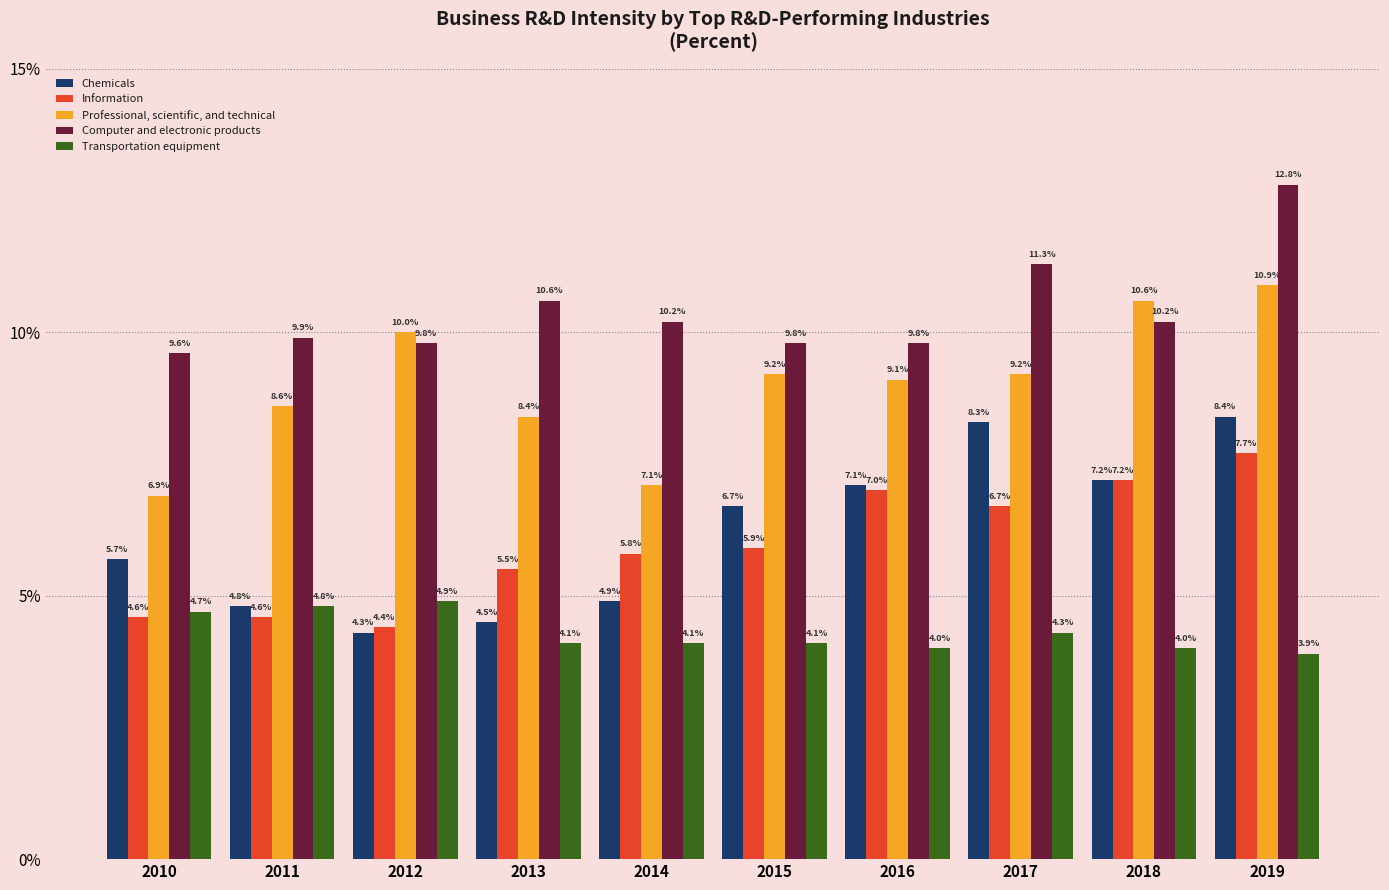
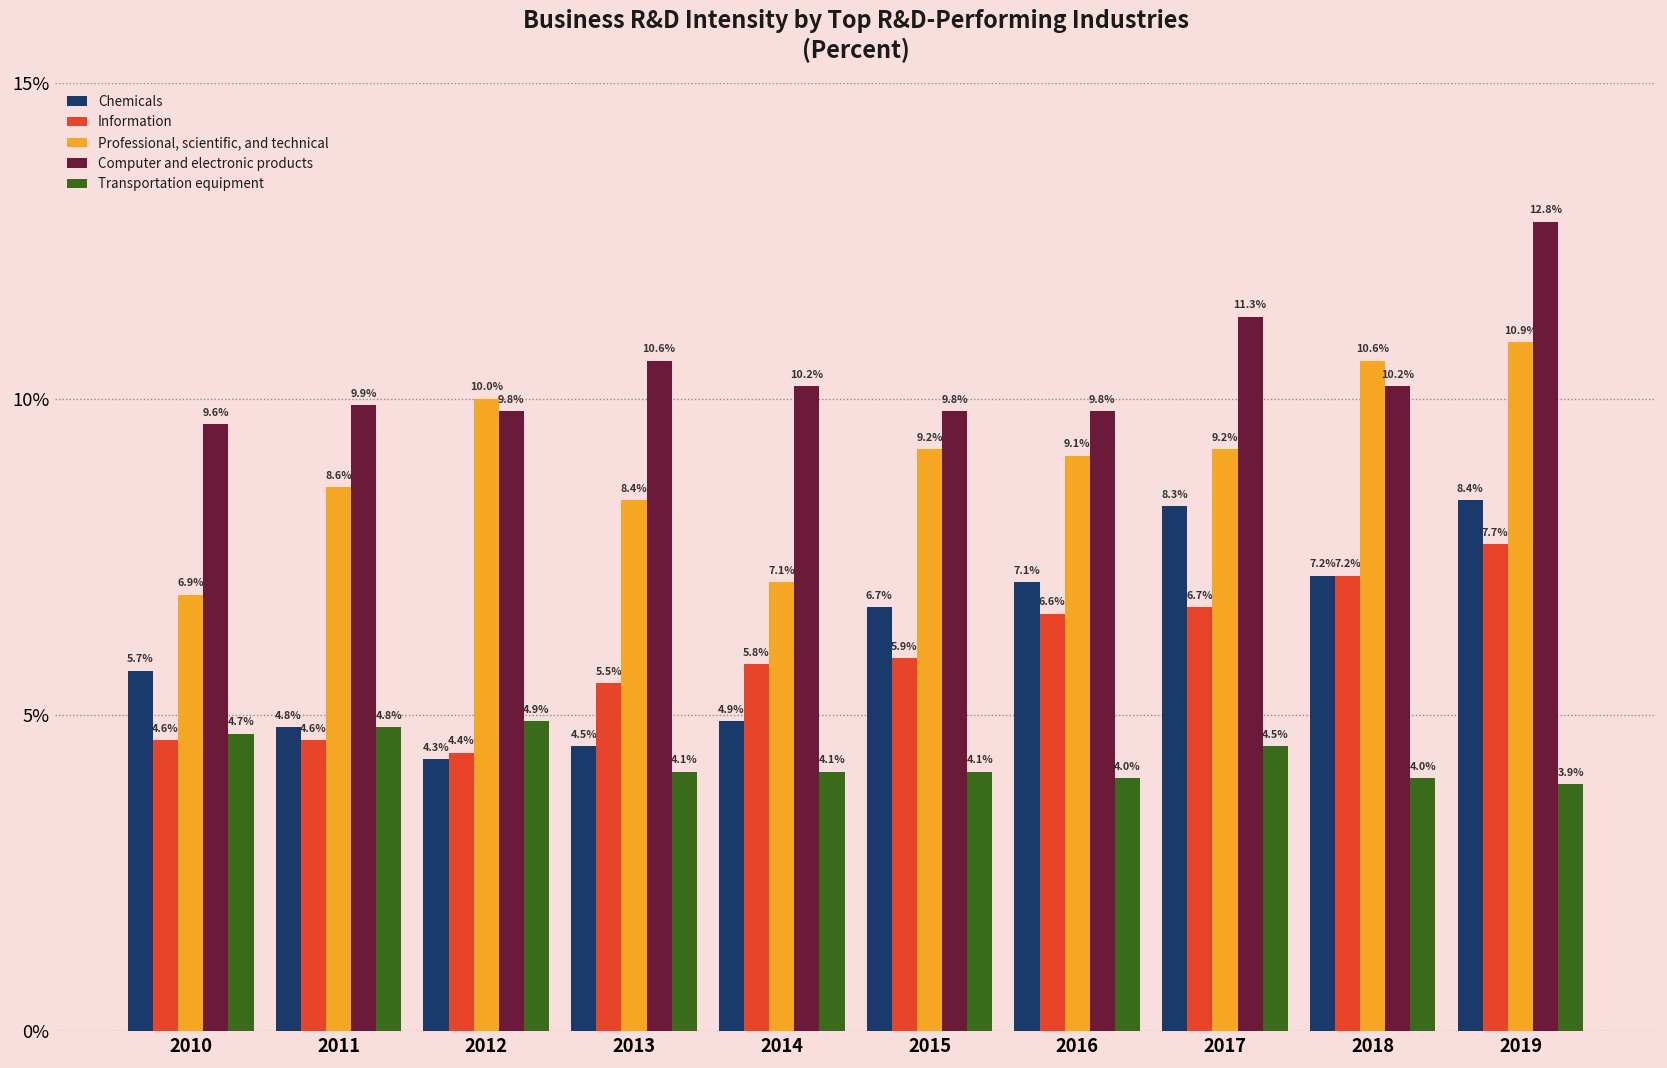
Information, 2016: 7.0% -> 6.6%
Transportation equipment, 2017: 4.3% -> 4.5%
